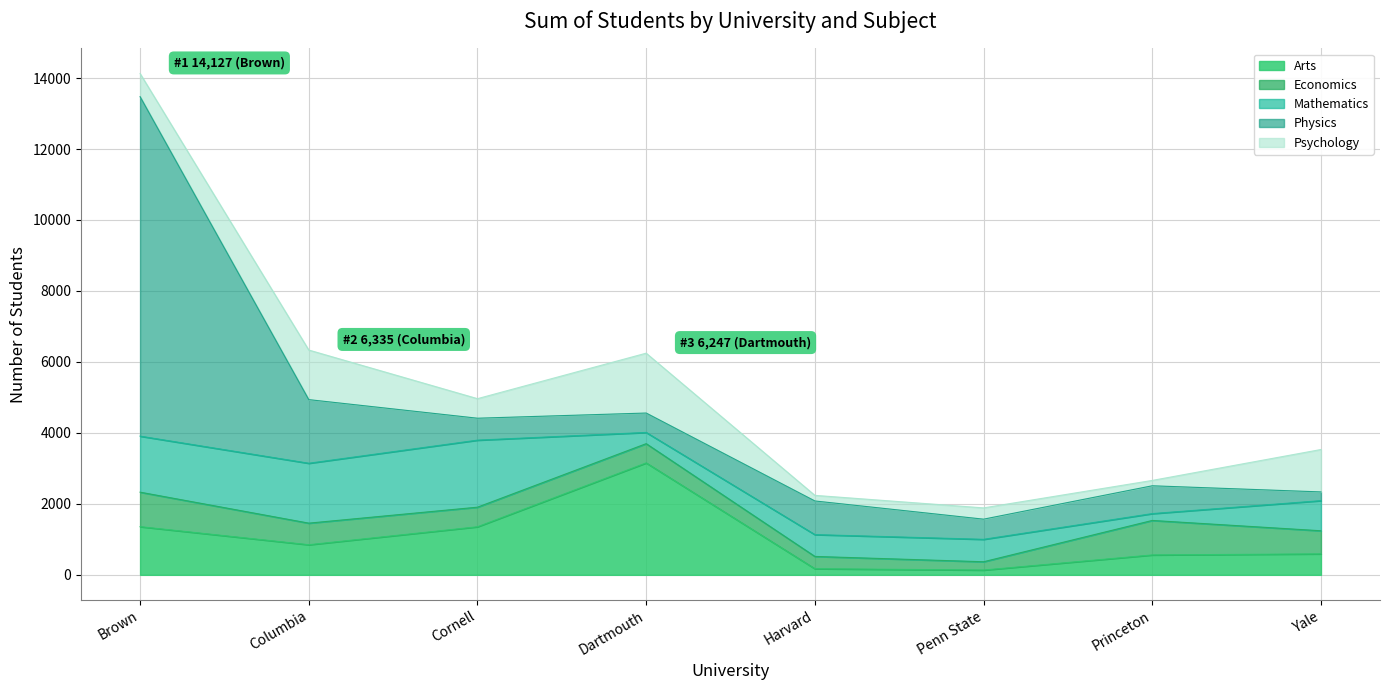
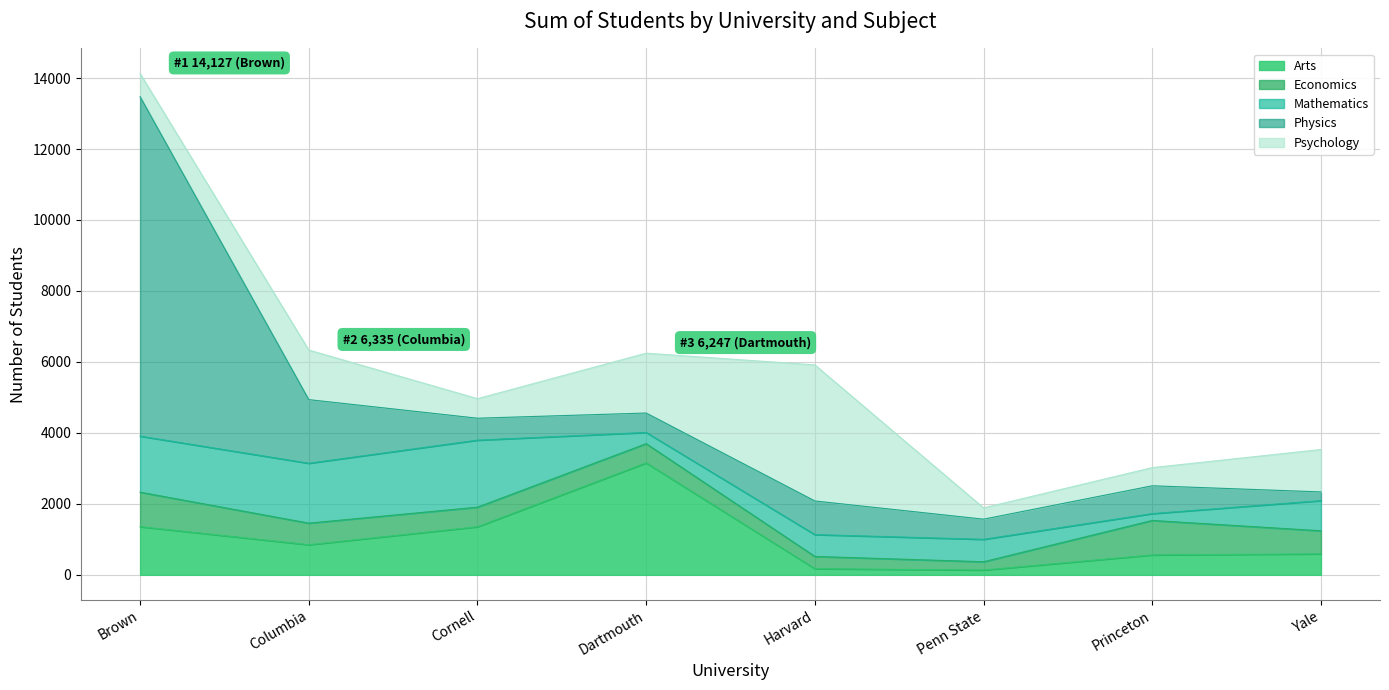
Psychology, Harvard: 200 -> 3800
Psychology, Princeton: 200 -> 500
